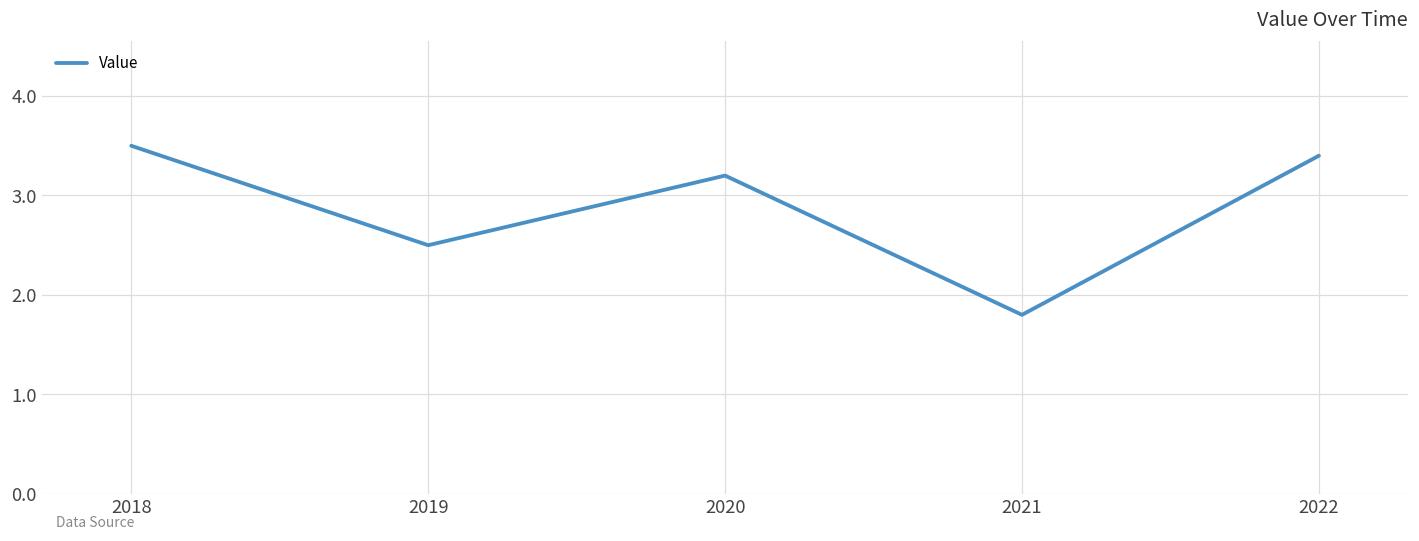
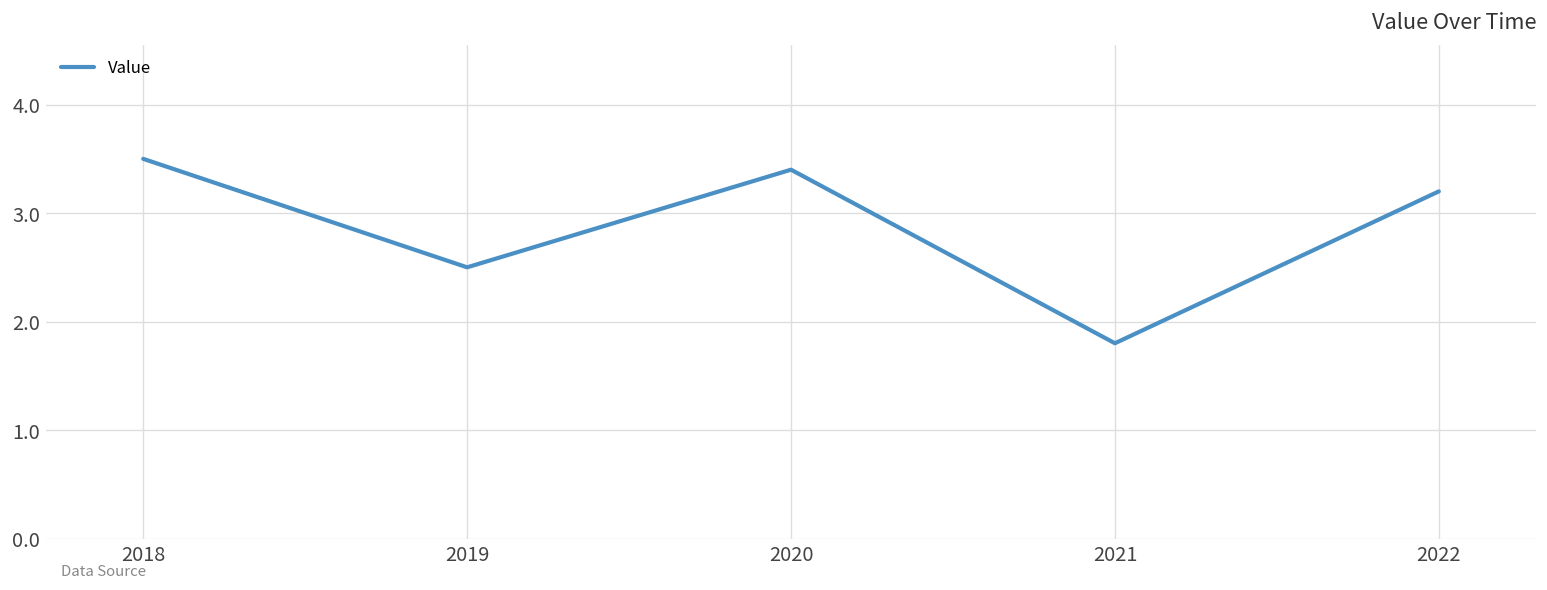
2020: 3.2 -> 3.4
2022: 3.4 -> 3.2
